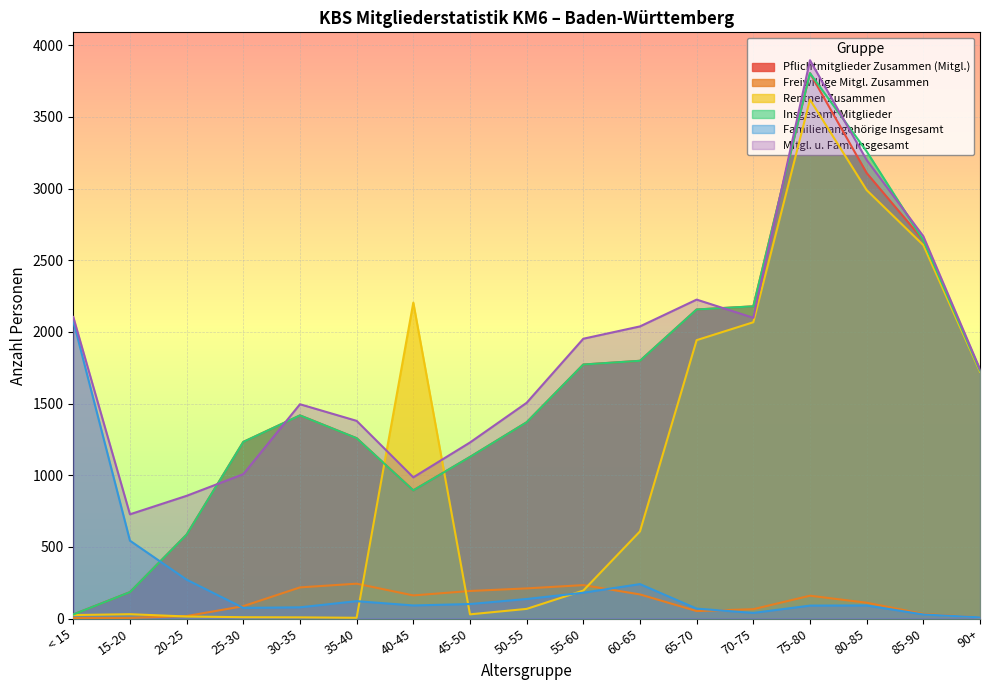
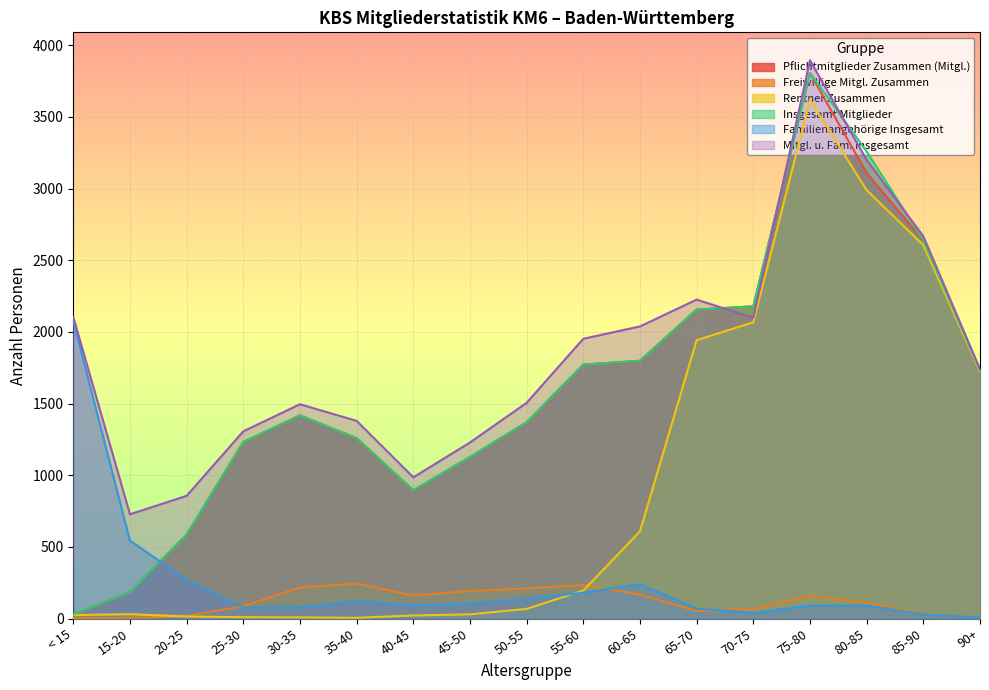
Mitgl. u. Fam. Insgesamt, 25-30: 1010 -> 1310
Rentner Zusammen, 40-45: 2200 -> 20
